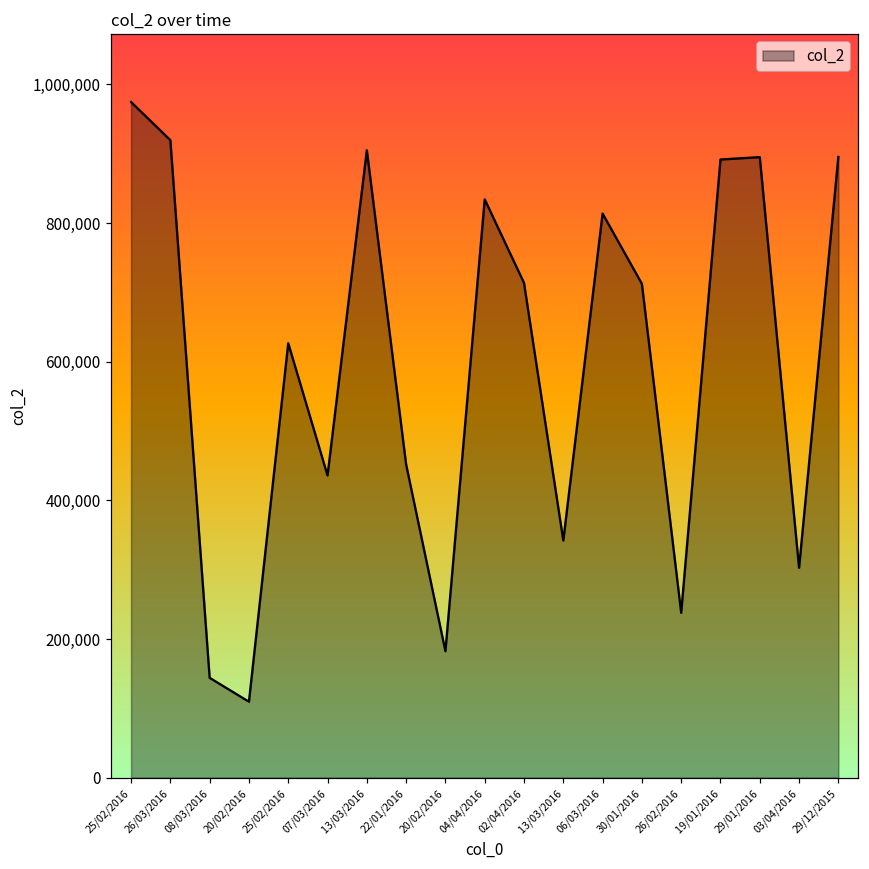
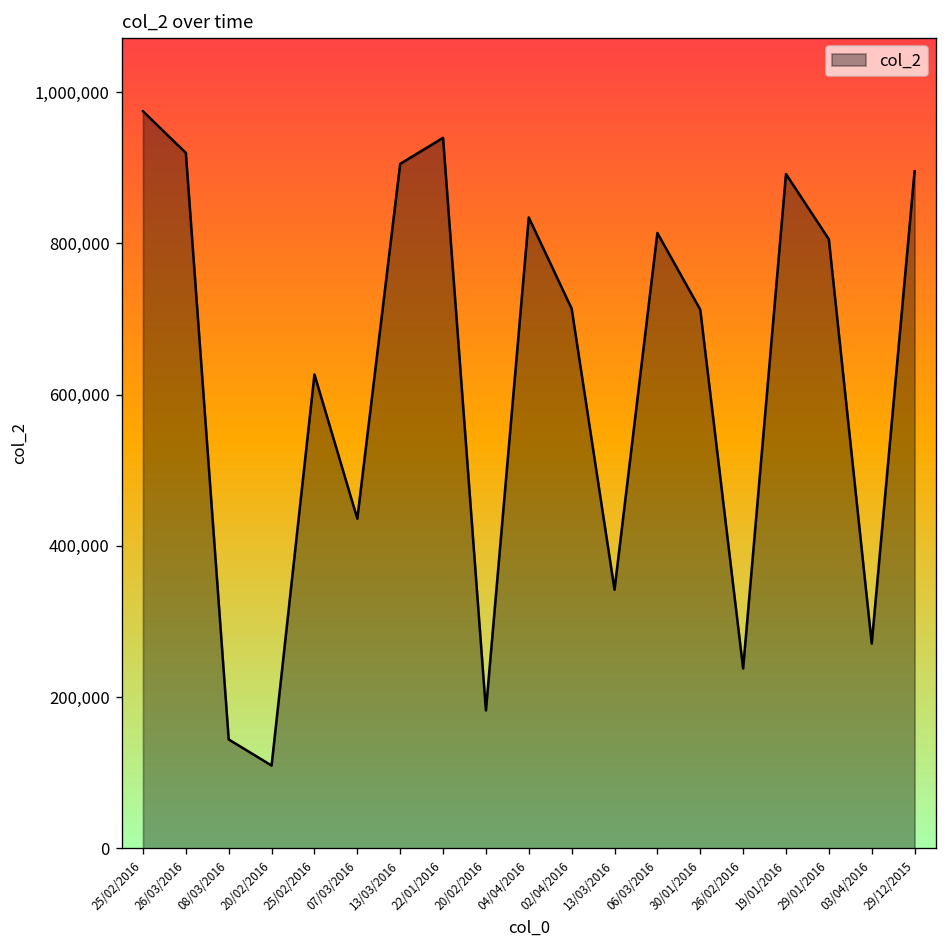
22/01/2016: 450,000 -> 940,000
29/01/2016: 900,000 -> 810,000
03/04/2016: 300,000 -> 270,000
